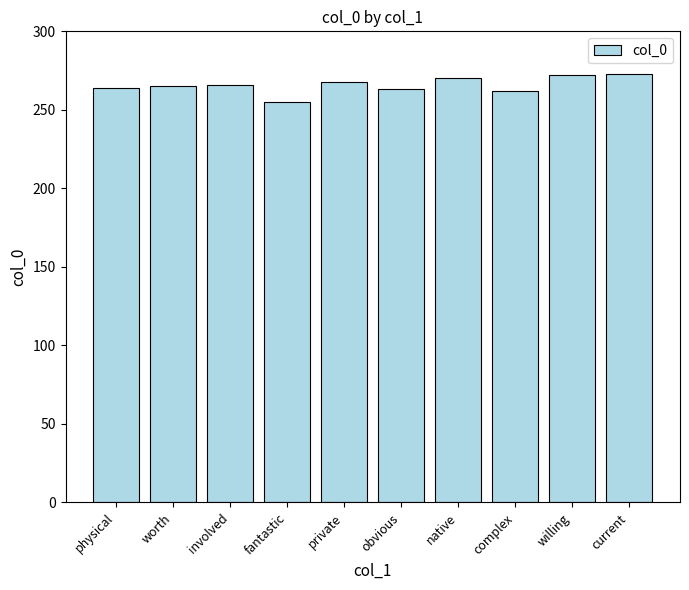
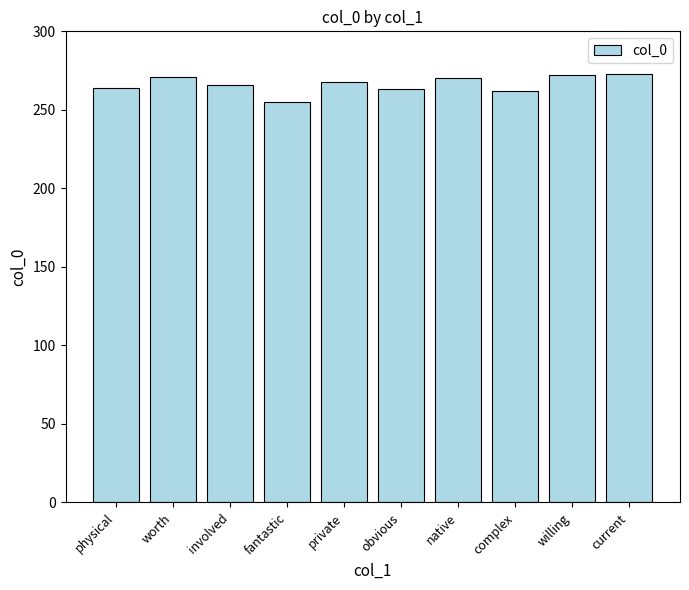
worth: 265 -> 271
